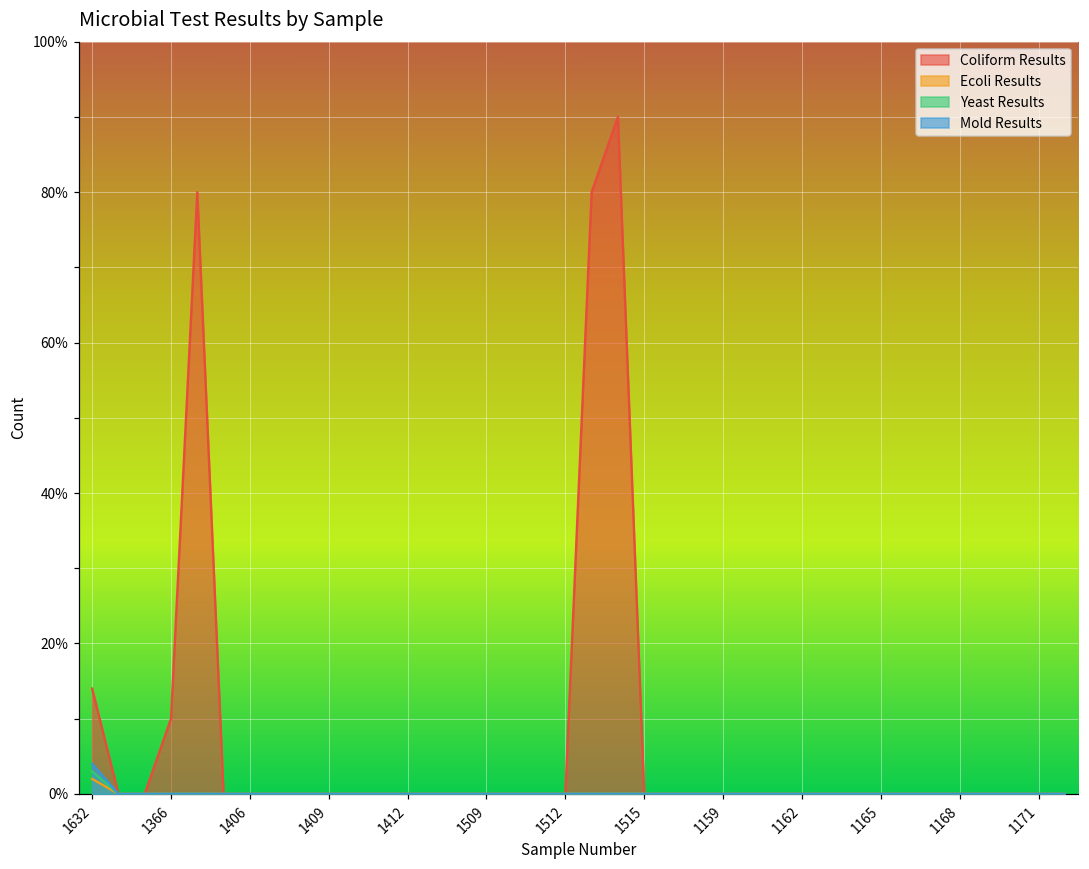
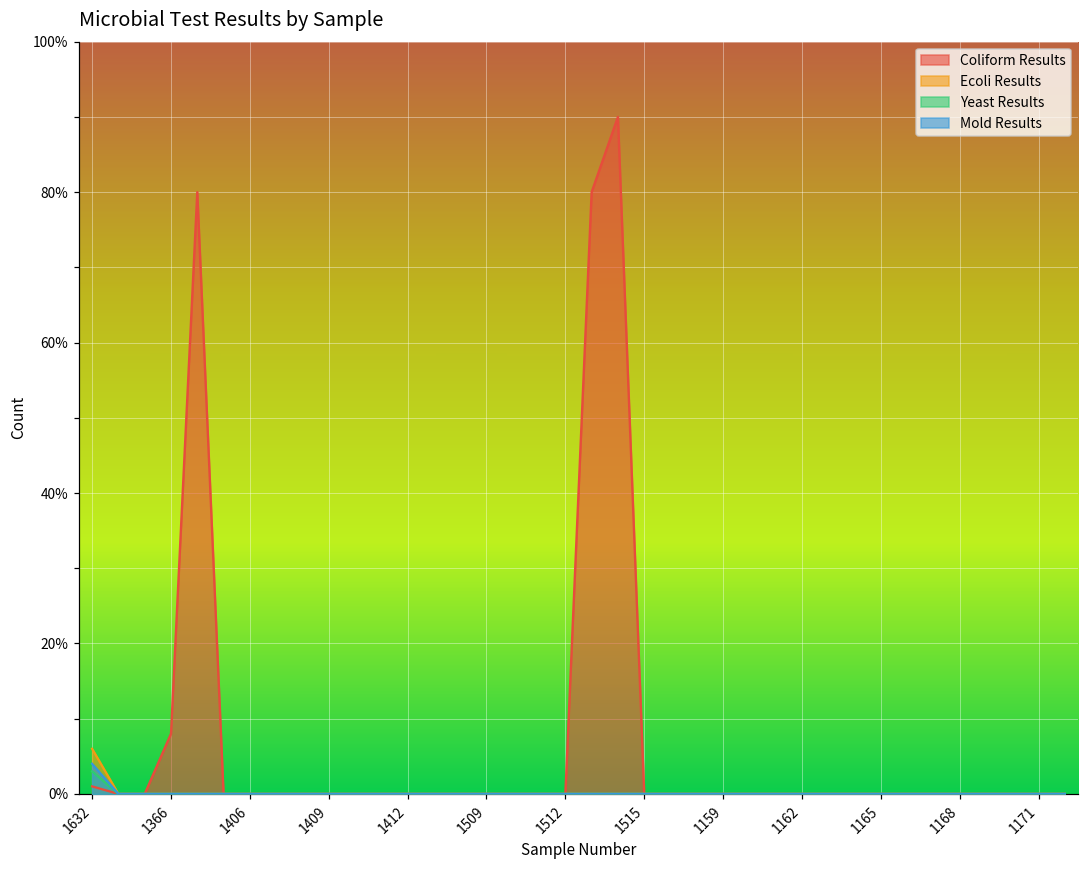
Coliform Results, 1632: 14% -> 1%
Ecoli Results, 1632: 2% -> 6%
Coliform Results, 1366: 10% -> 8%
